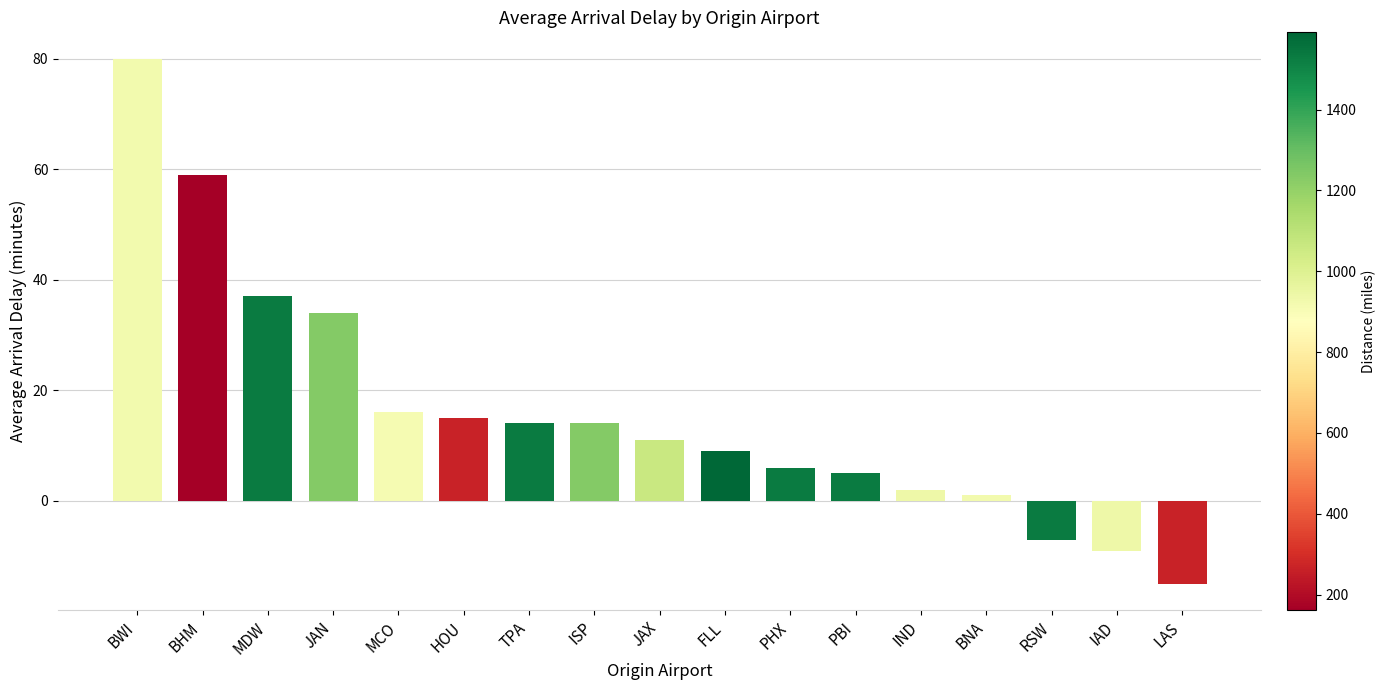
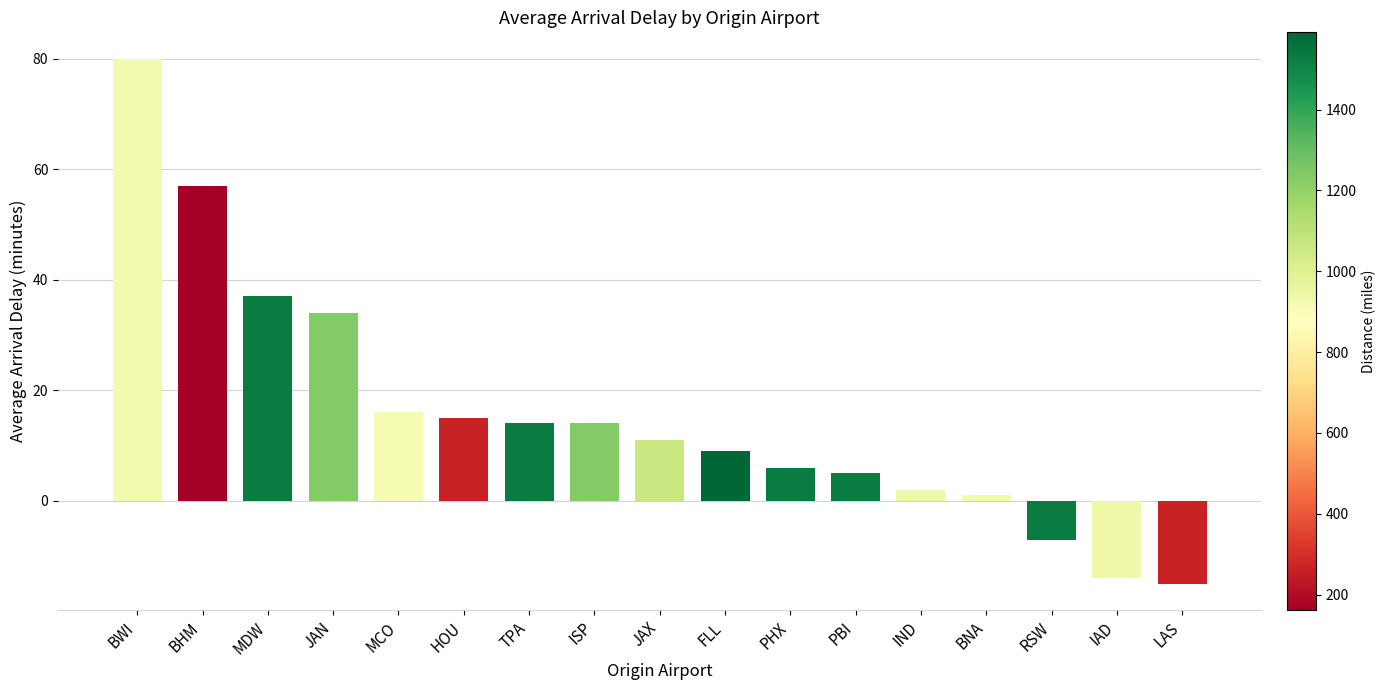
BHM: 59 -> 57
IAD: -9 -> -14
